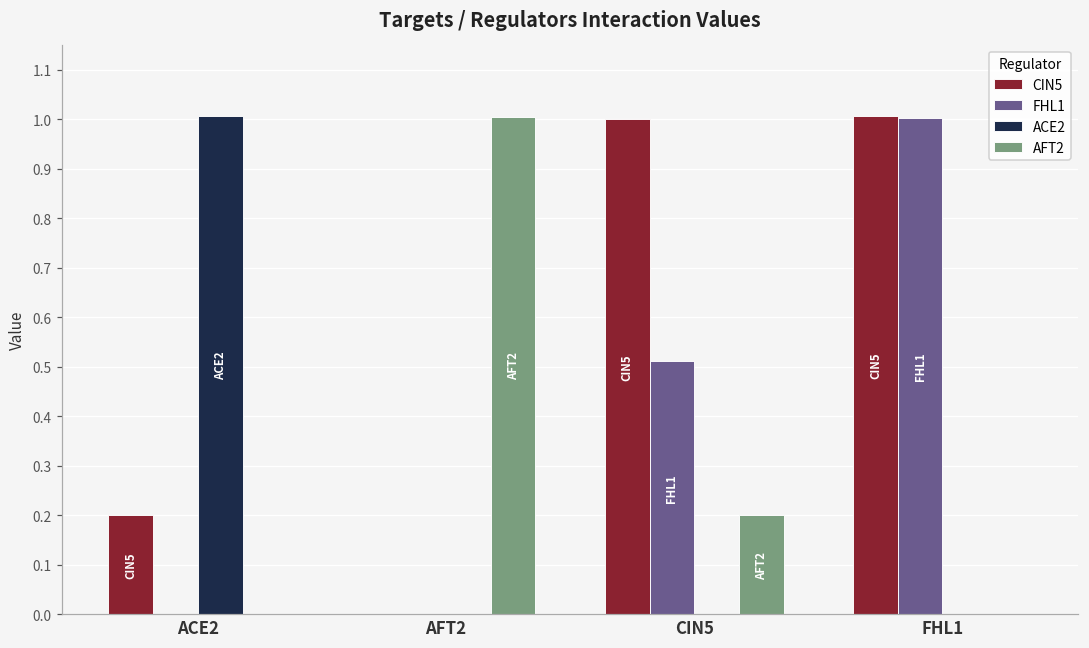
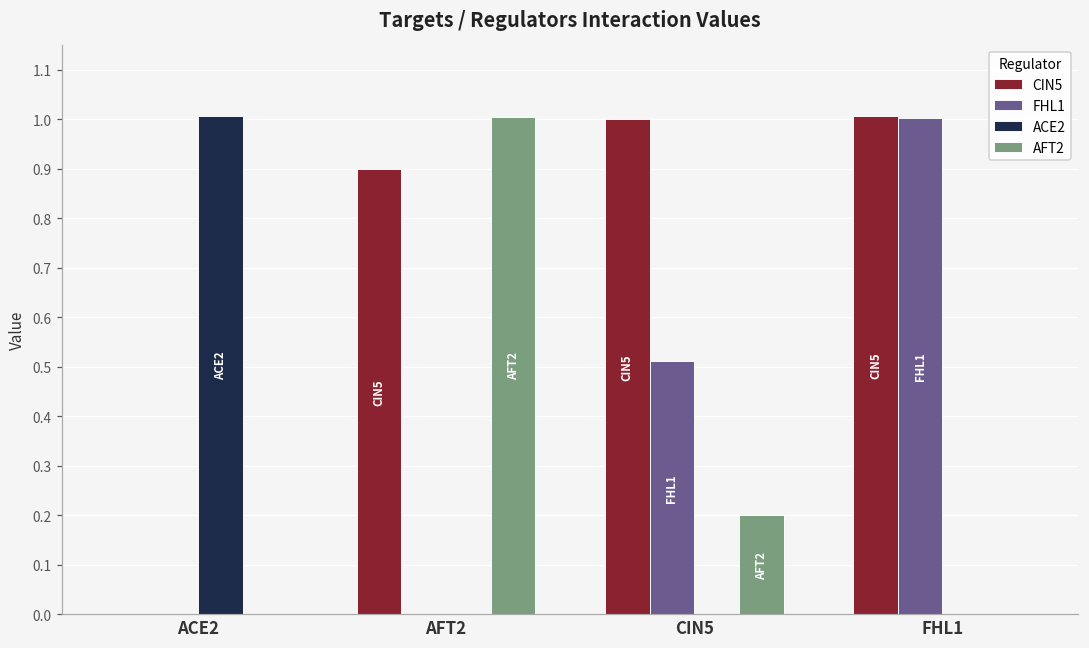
CIN5, ACE2: 0.2 -> 0.0
CIN5, AFT2: 0.0 -> 0.9
